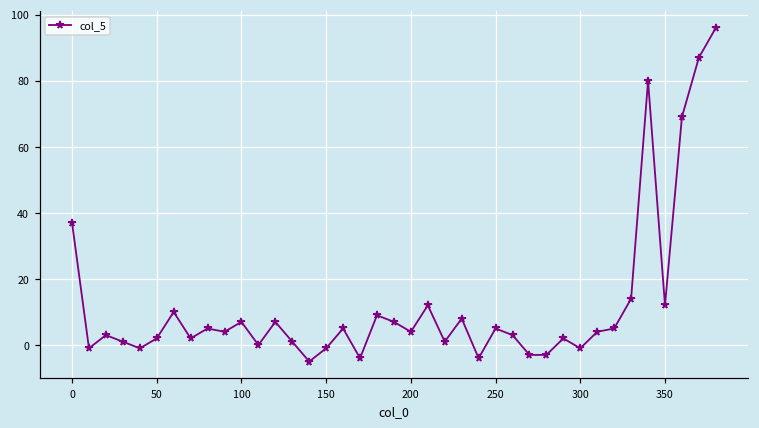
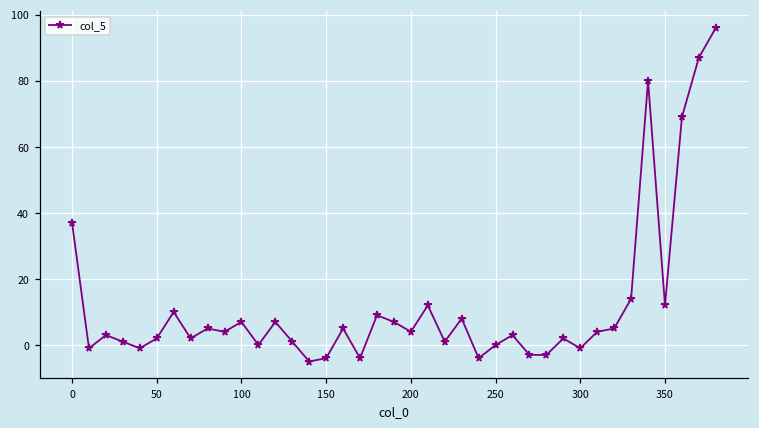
150: -1 -> -4
250: 5 -> 0
